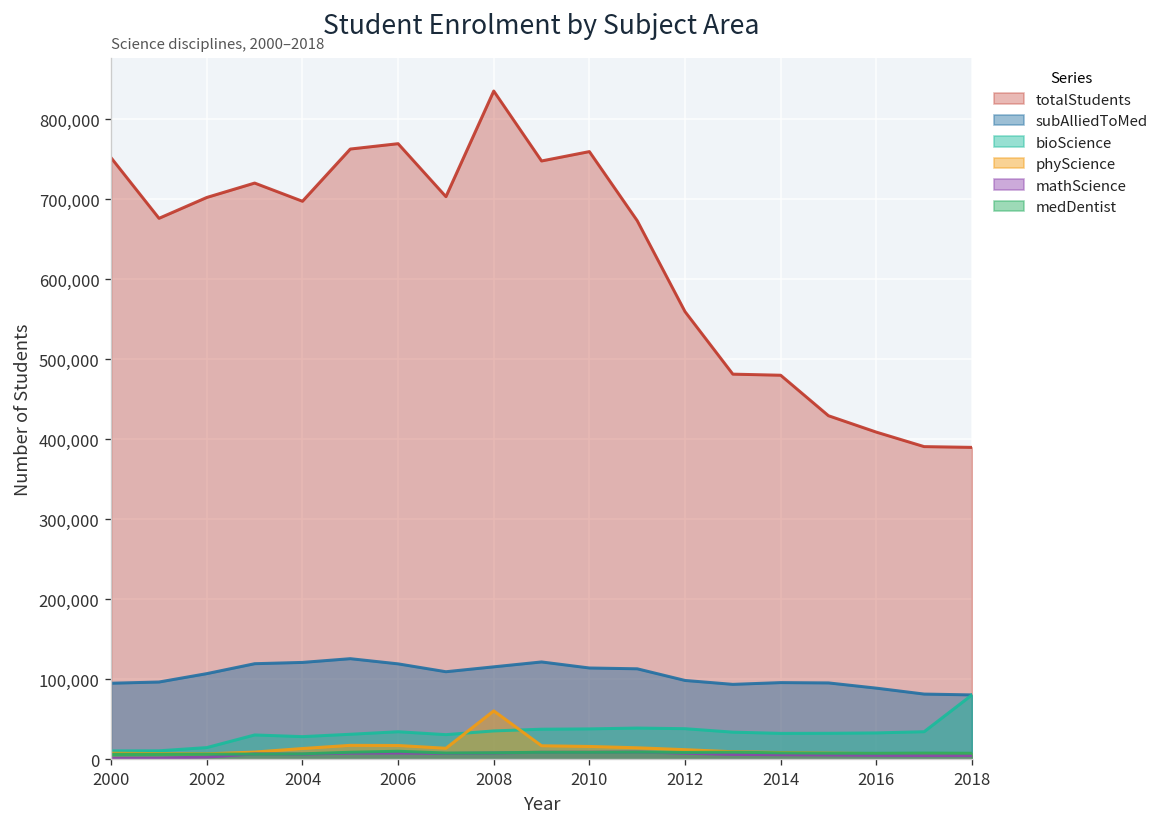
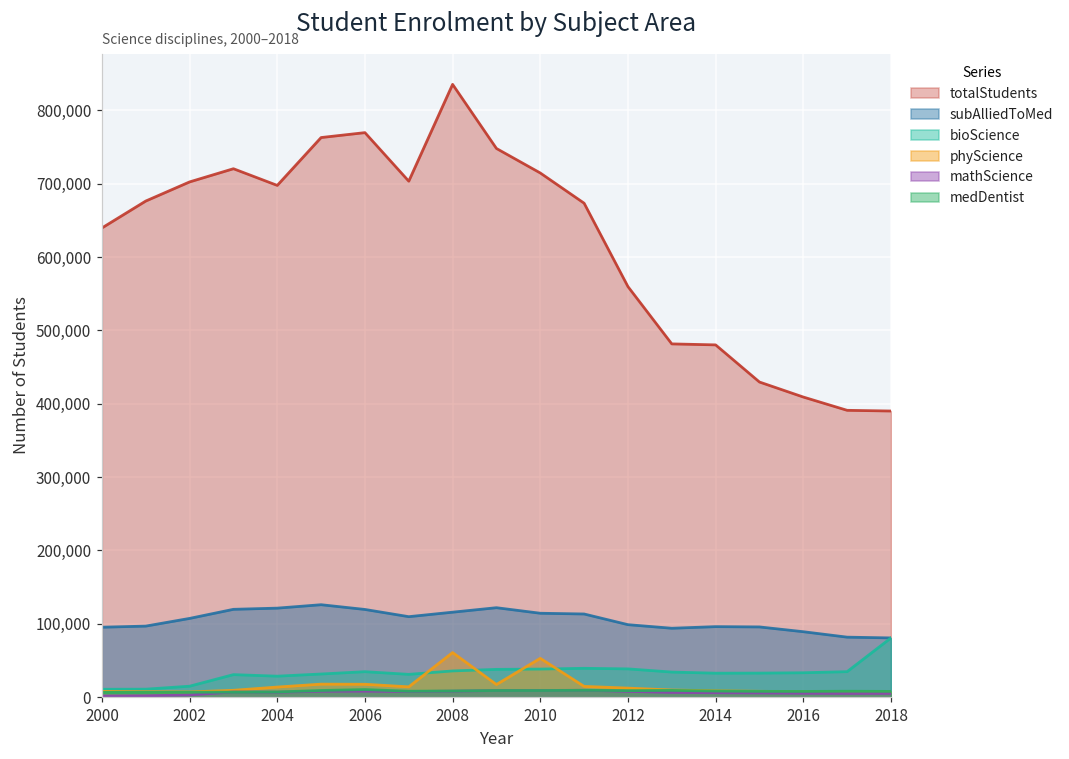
totalStudents, 2000: 750,000 -> 640,000
totalStudents, 2010: 760,000 -> 710,000
phyScience, 2010: 20,000 -> 50,000
